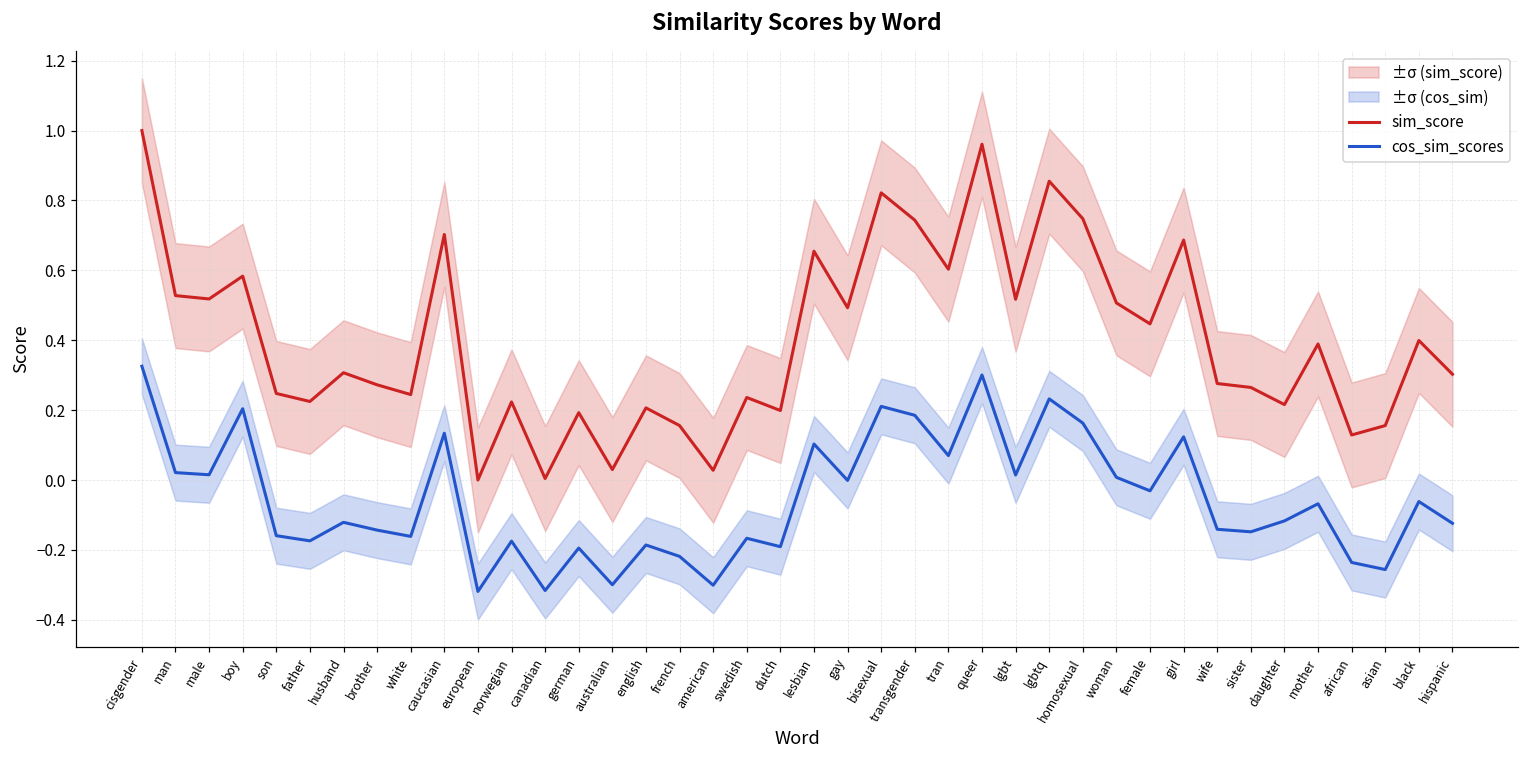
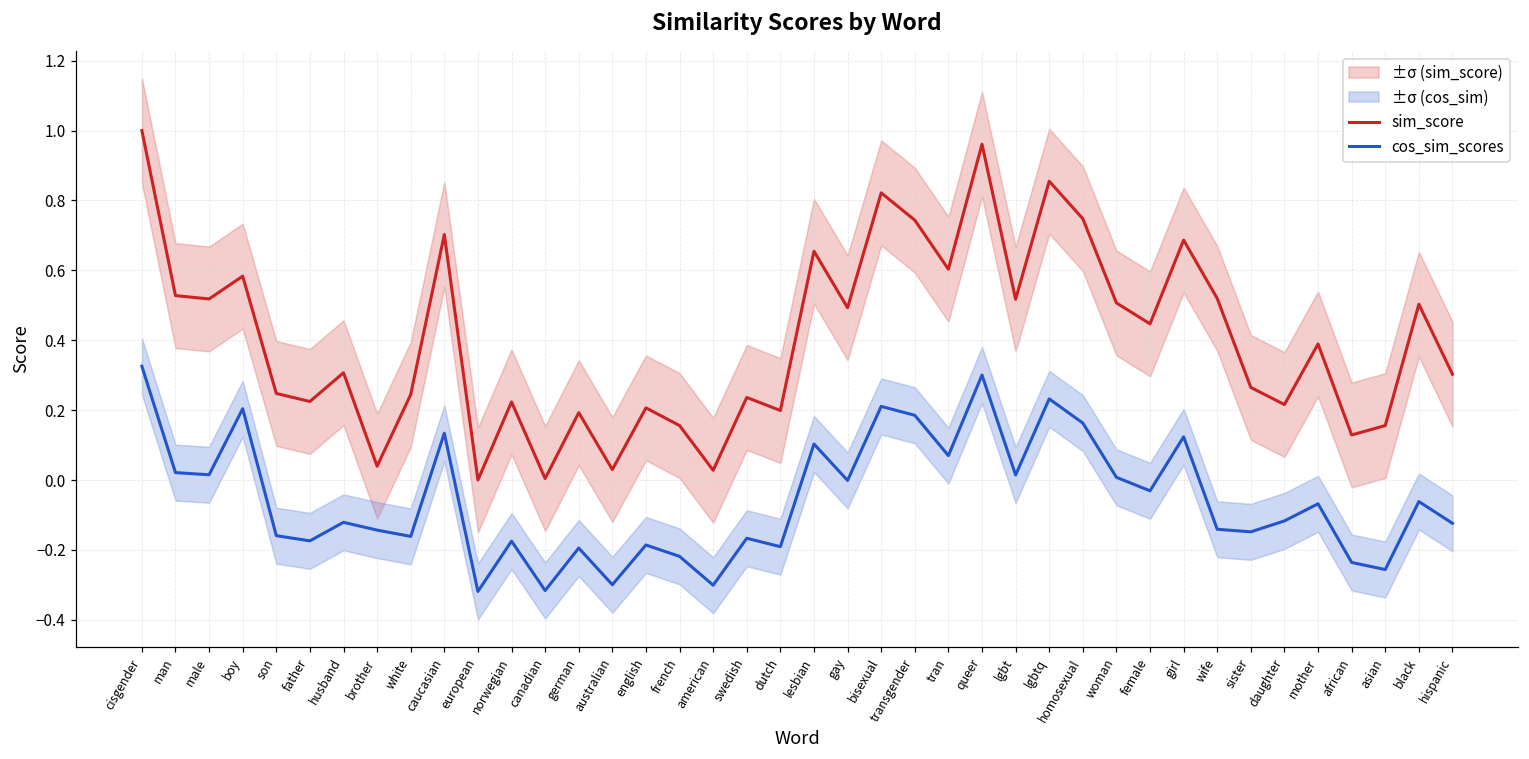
sim_score, brother: 0.27 -> 0.04
sim_score, wife: 0.28 -> 0.52
sim_score, black: 0.40 -> 0.50
